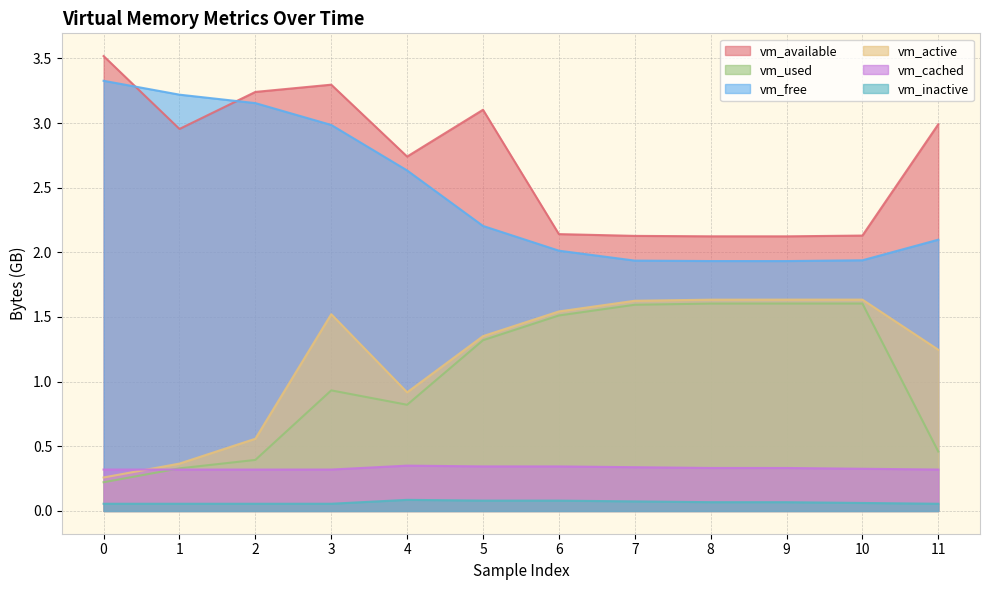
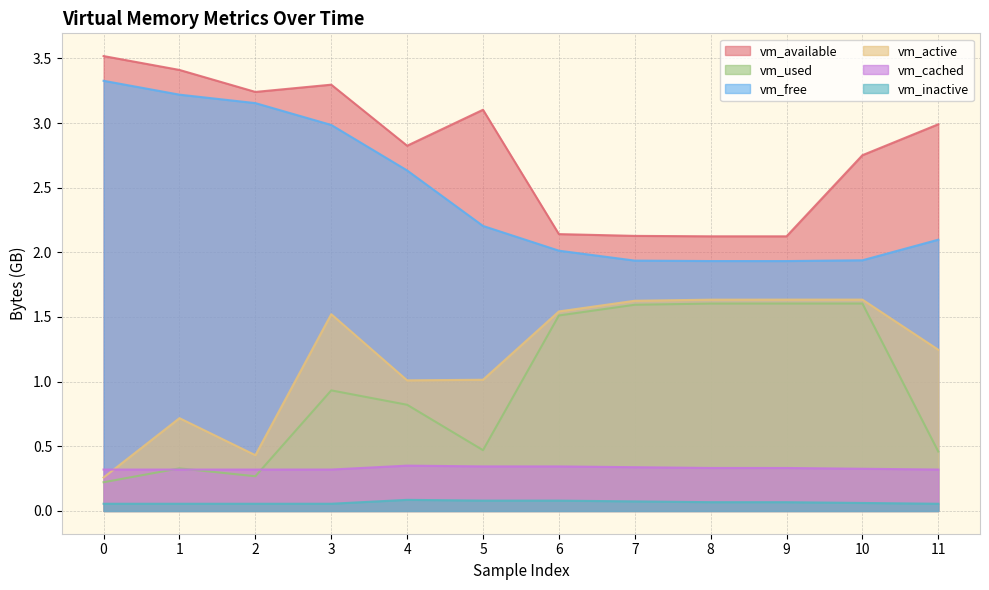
vm_available, 1: 2.95 -> 3.41
vm_active, 1: 0.37 -> 0.72
vm_used, 2: 0.39 -> 0.27
vm_active, 2: 0.56 -> 0.43
vm_available, 4: 2.74 -> 2.82
vm_active, 4: 0.92 -> 1.01
vm_used, 5: 1.32 -> 0.47
vm_active, 5: 1.35 -> 1.01
vm_available, 10: 2.13 -> 2.75
